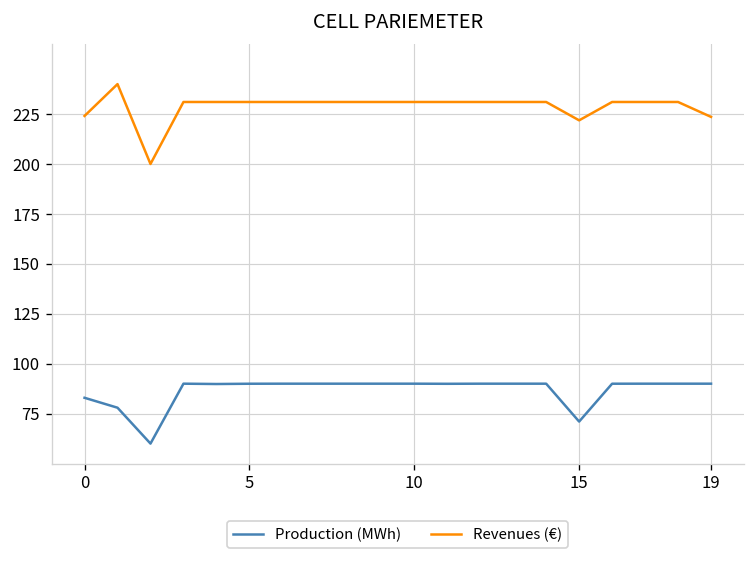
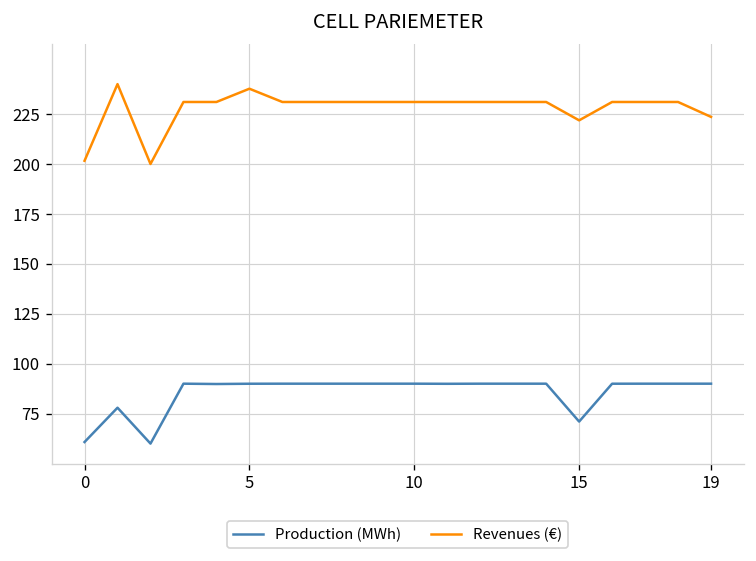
Production (MWh), 0: 83 -> 61
Revenues (€), 0: 224 -> 202
Revenues (€), 5: 231 -> 238
